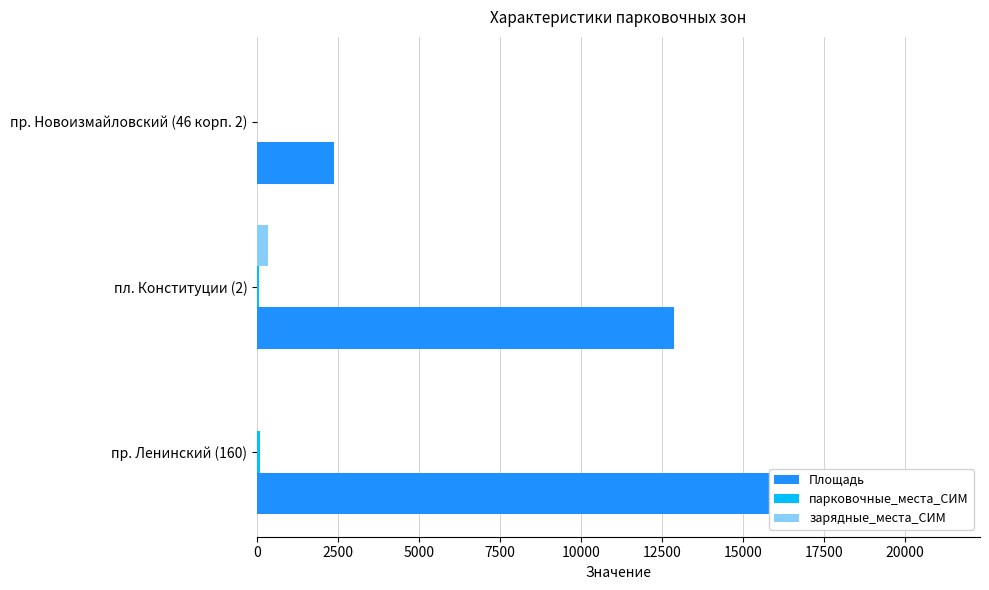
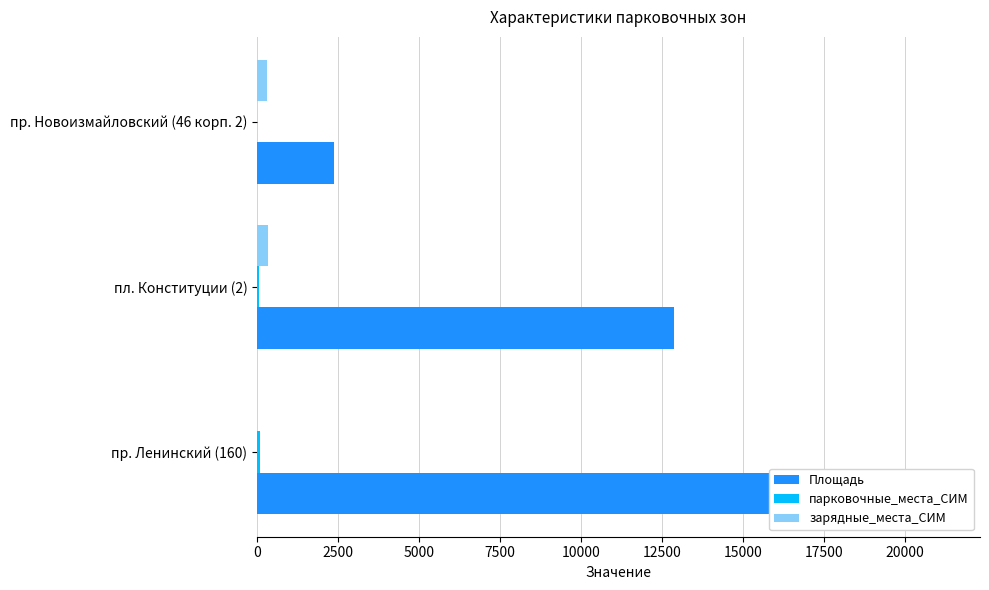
зарядные_места_СИМ, пр. Новоизмайловский (46 корп. 2): 0 -> 300
